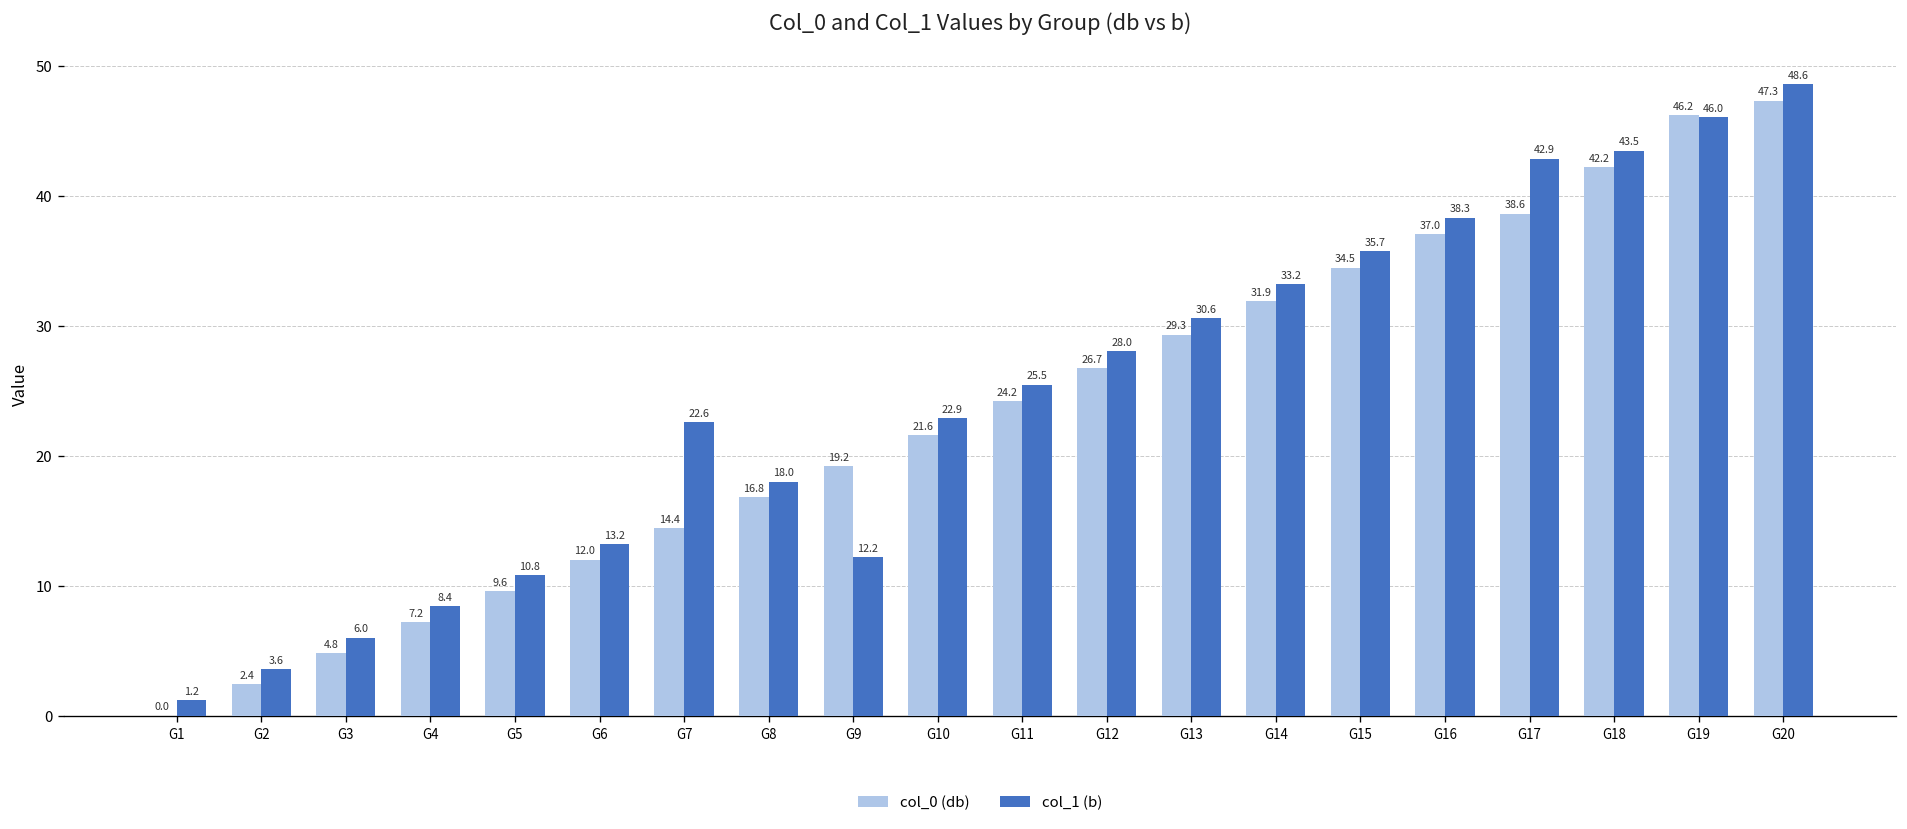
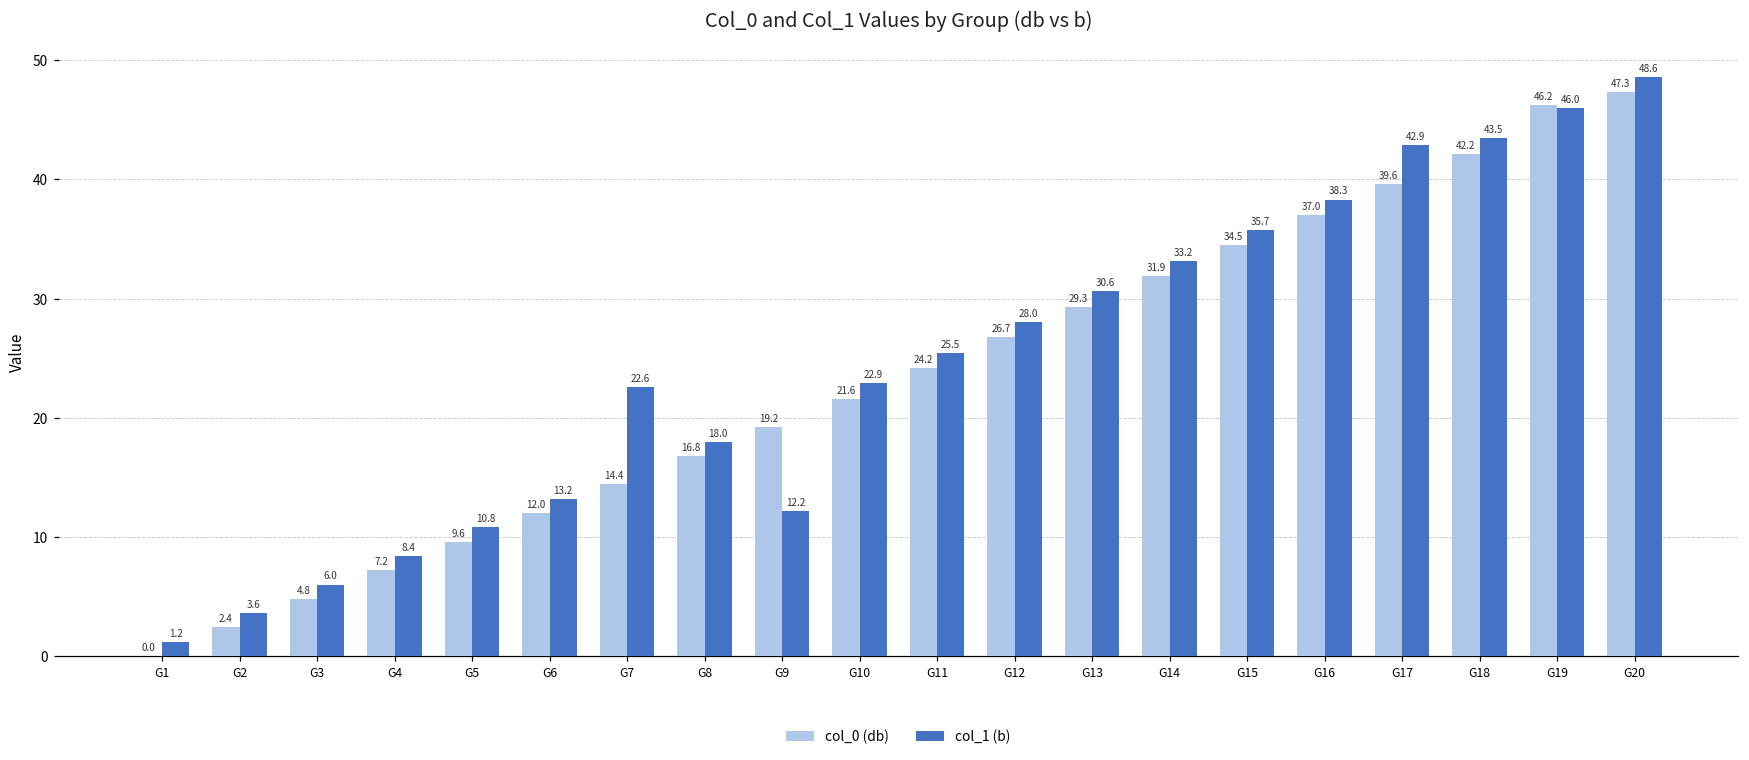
col_0 (db), G17: 38.6 -> 39.6
